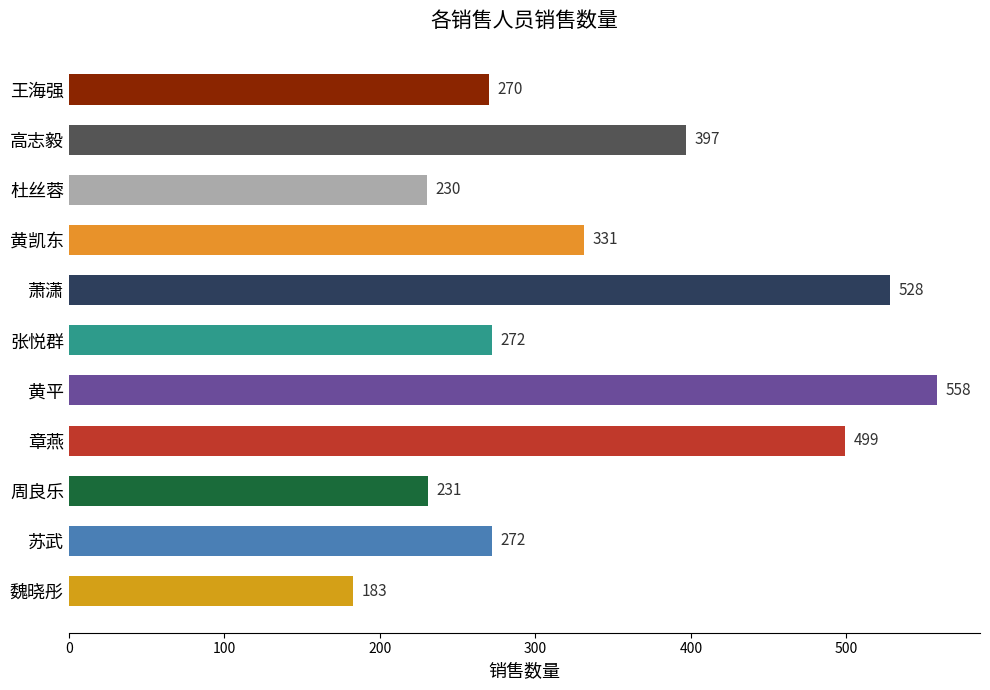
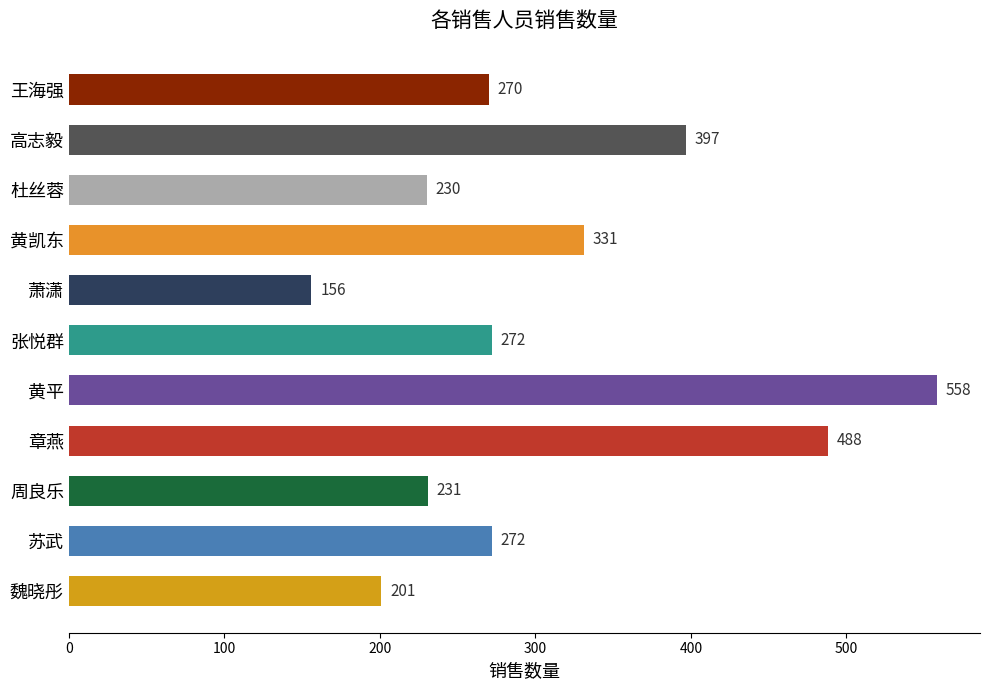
萧潇: 528 -> 156
章燕: 499 -> 488
魏晓彤: 183 -> 201
